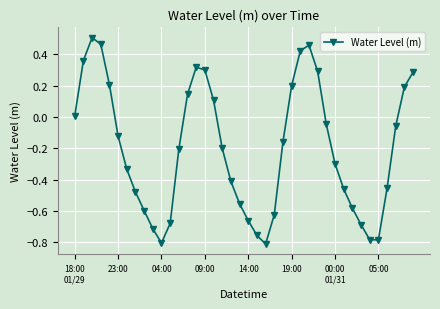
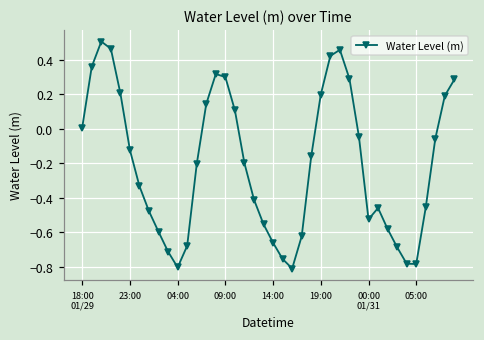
00:00 01/31: -0.30 -> -0.53
